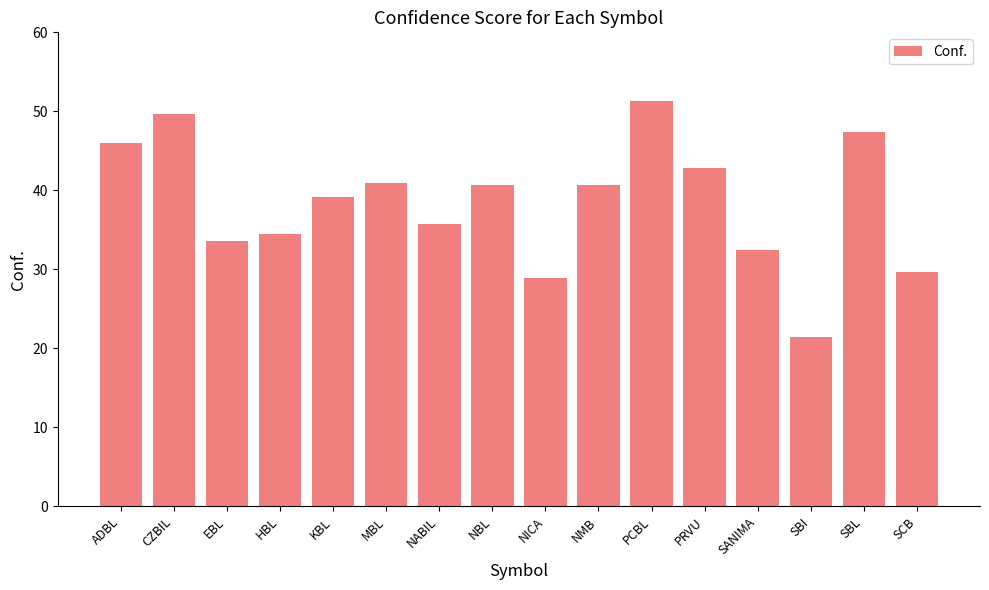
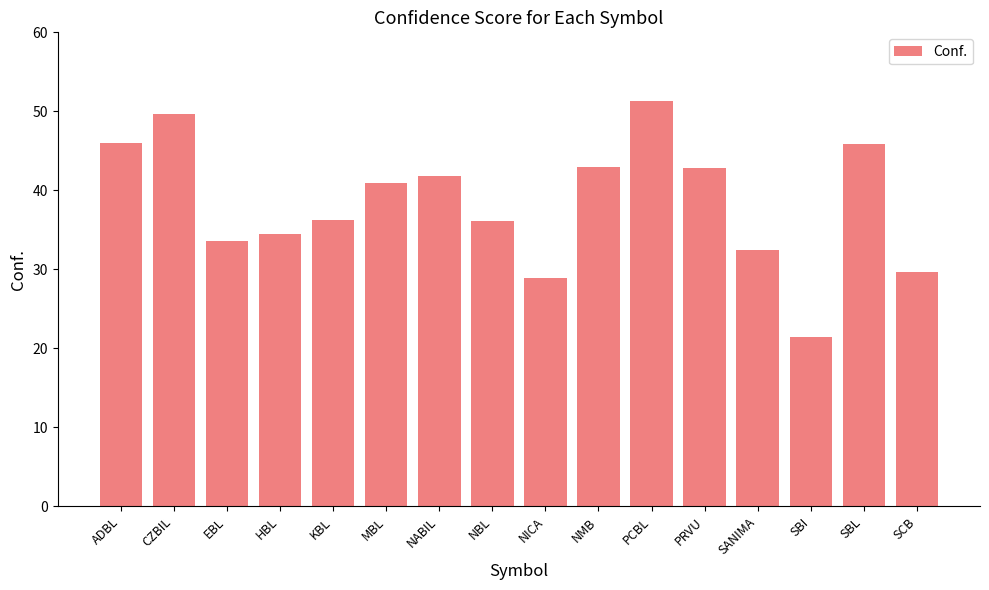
KBL: 39 -> 36
NABIL: 36 -> 42
NBL: 41 -> 36
NMB: 41 -> 43
SBL: 47 -> 46
